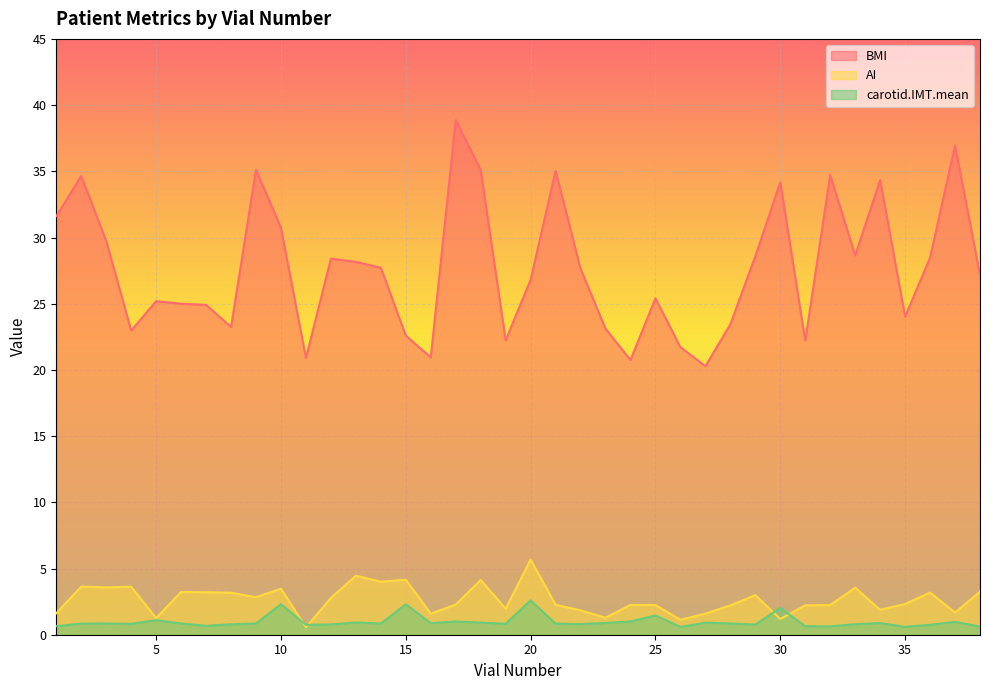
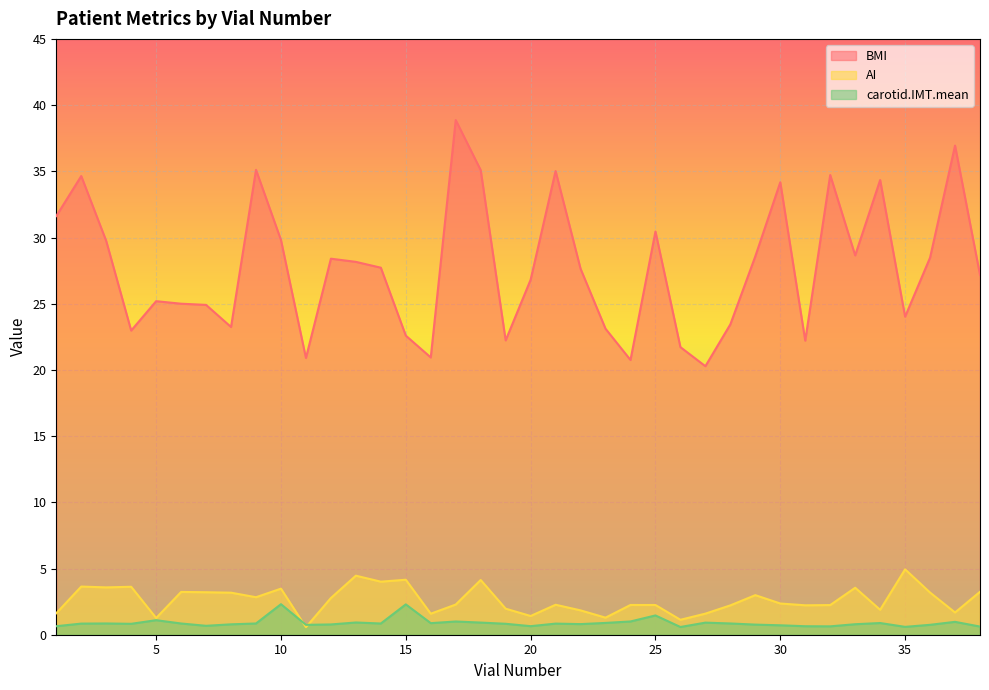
BMI, 10: 30.7 -> 29.8
AI, 20: 5.7 -> 1.4
carotid.IMT.mean, 20: 2.6 -> 0.6
BMI, 25: 25.4 -> 30.5
AI, 30: 1.2 -> 2.4
carotid.IMT.mean, 30: 2.0 -> 0.7
AI, 35: 2.3 -> 4.9
